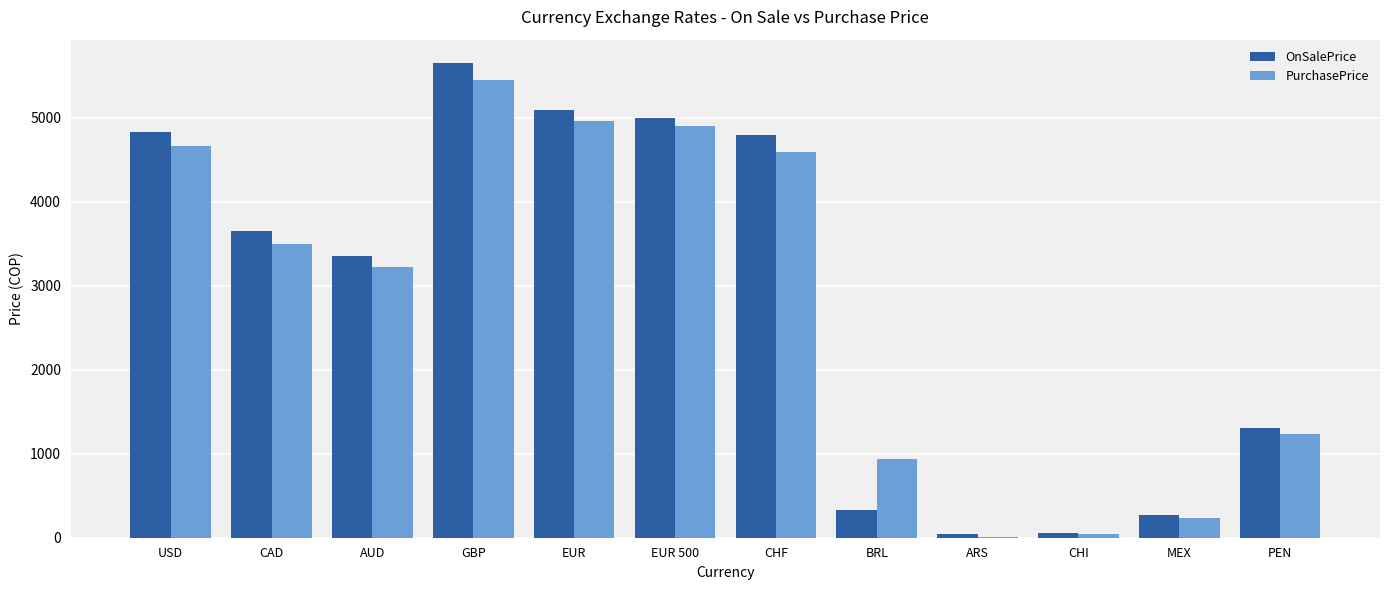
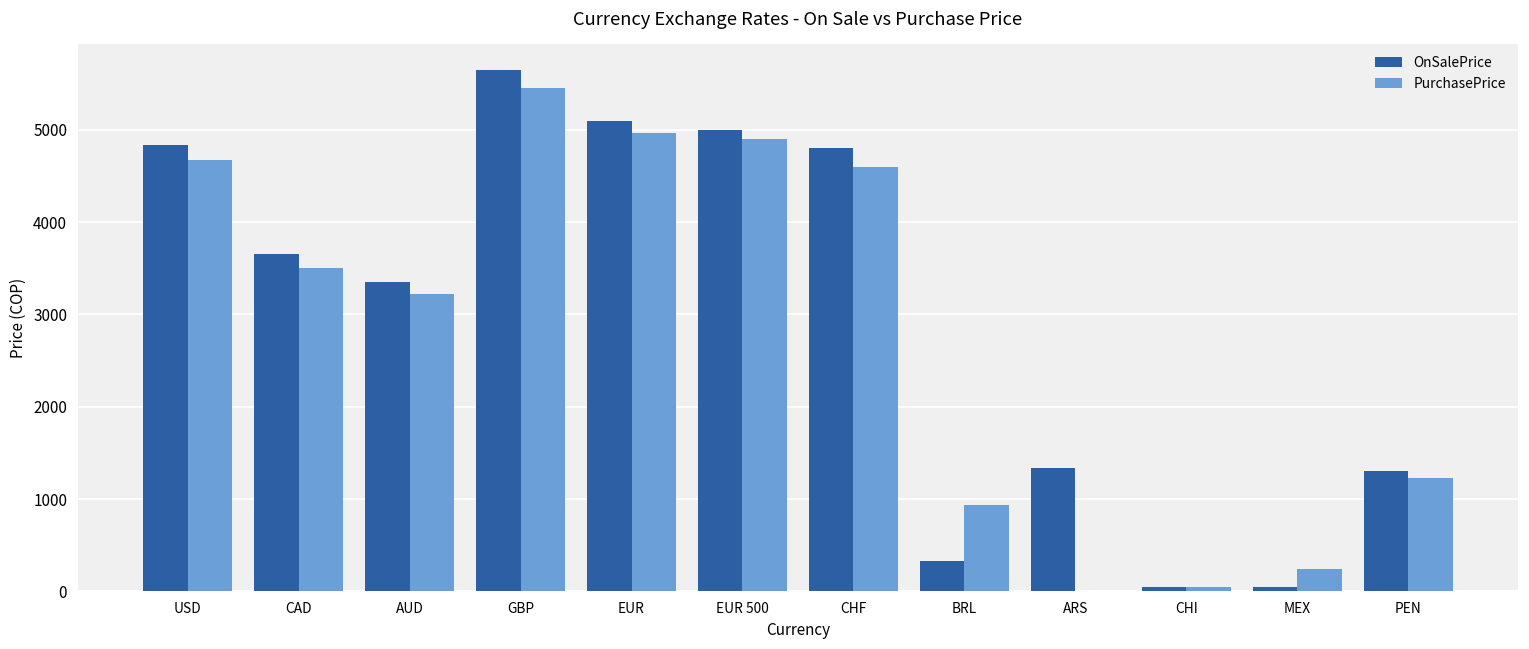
OnSalePrice, ARS: 0 -> 1300
OnSalePrice, MEX: 300 -> 100
